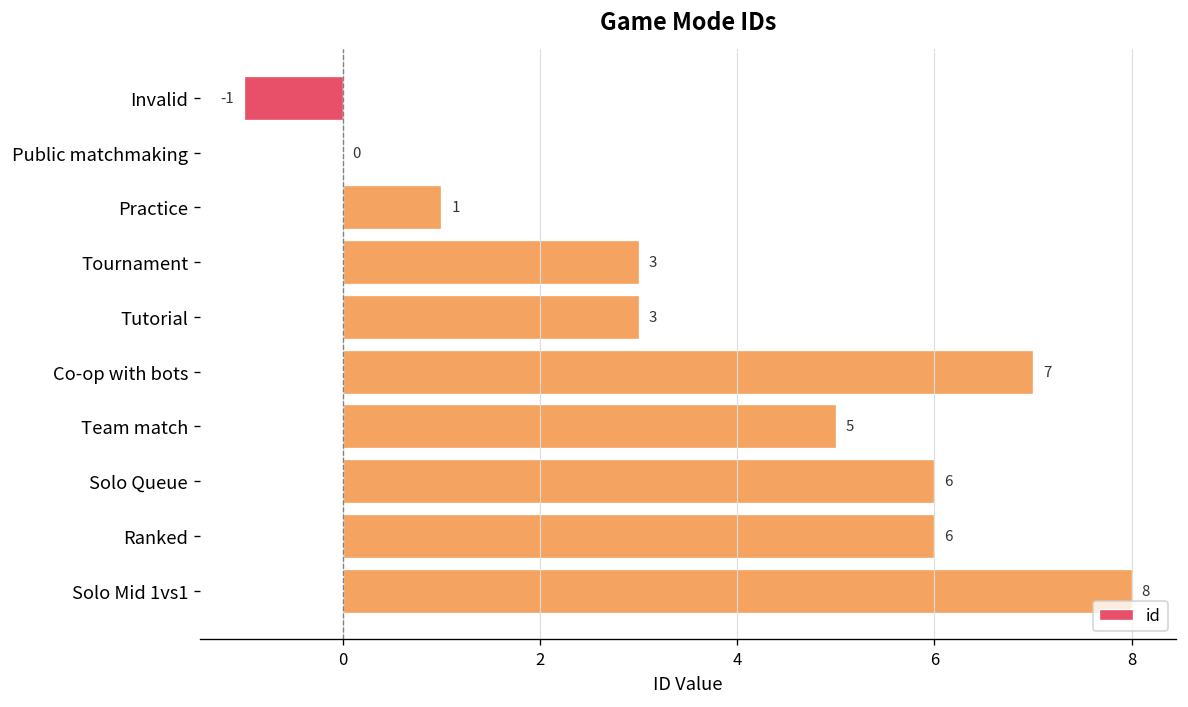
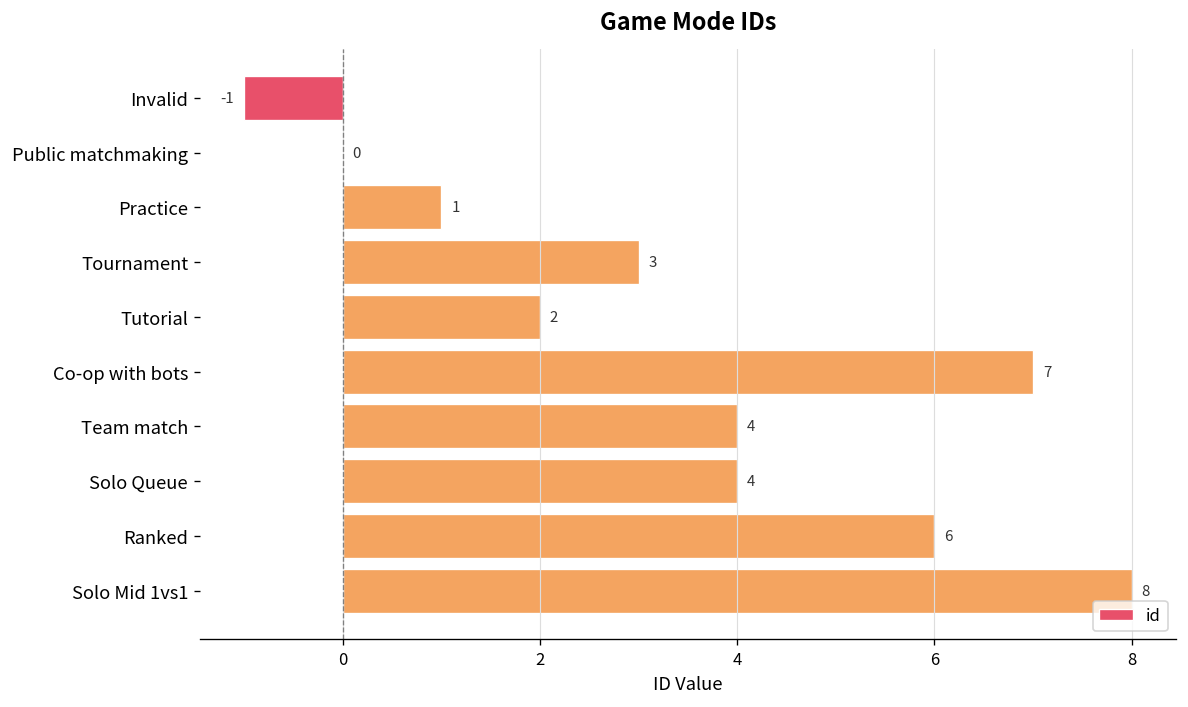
Tutorial: 3 -> 2
Team match: 5 -> 4
Solo Queue: 6 -> 4
